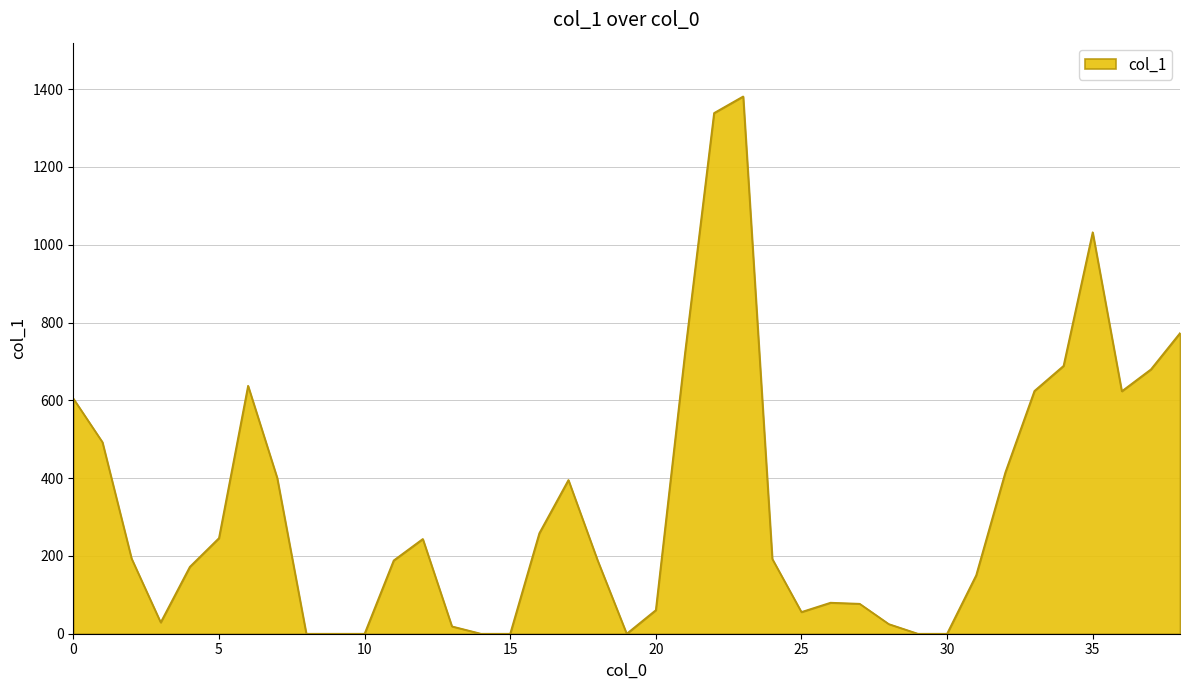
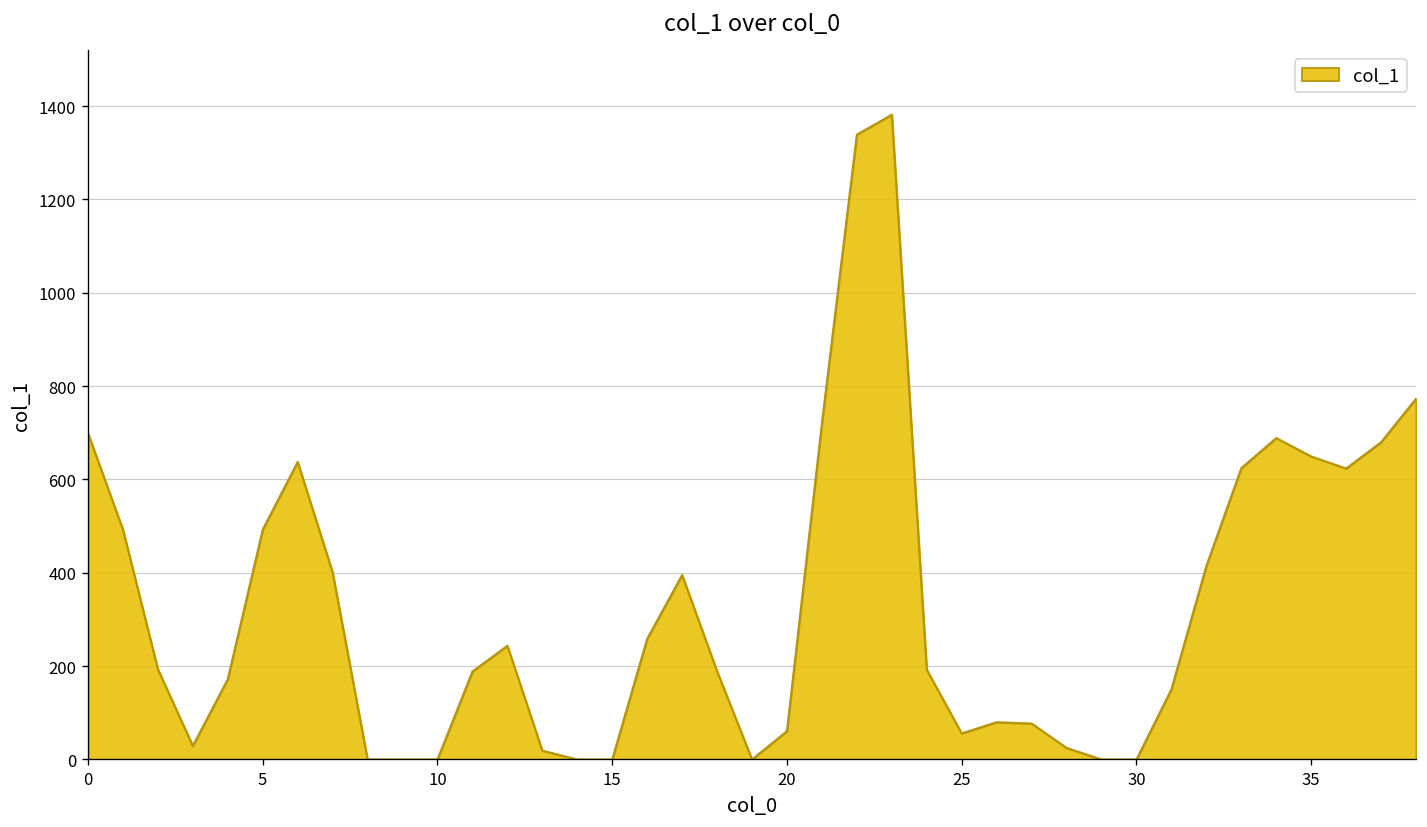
0: 600 -> 700
5: 250 -> 490
35: 1030 -> 650
